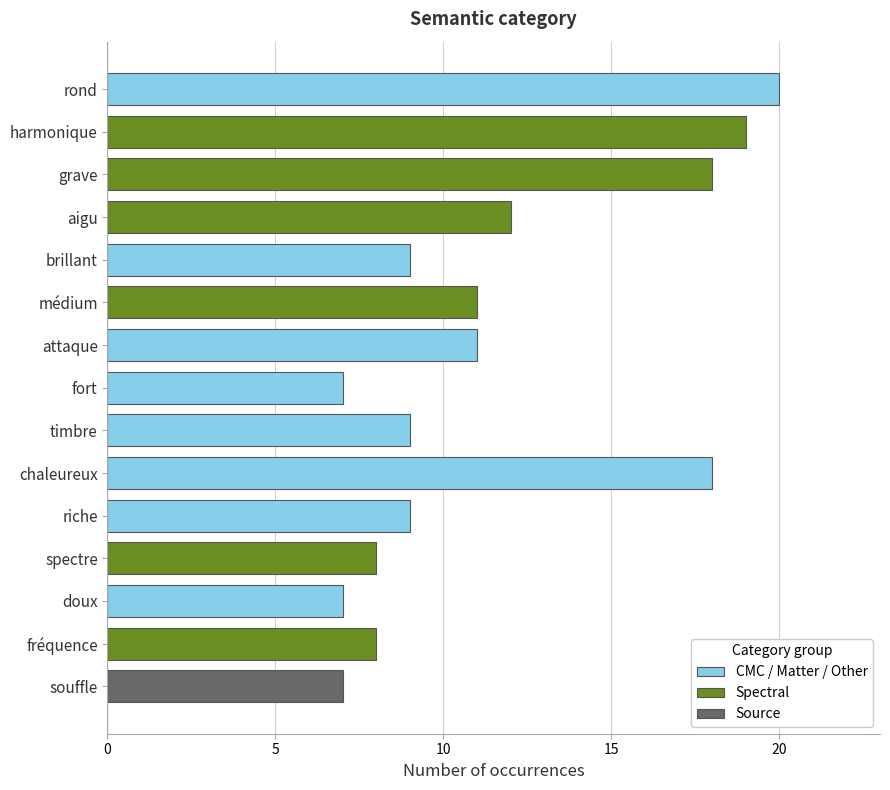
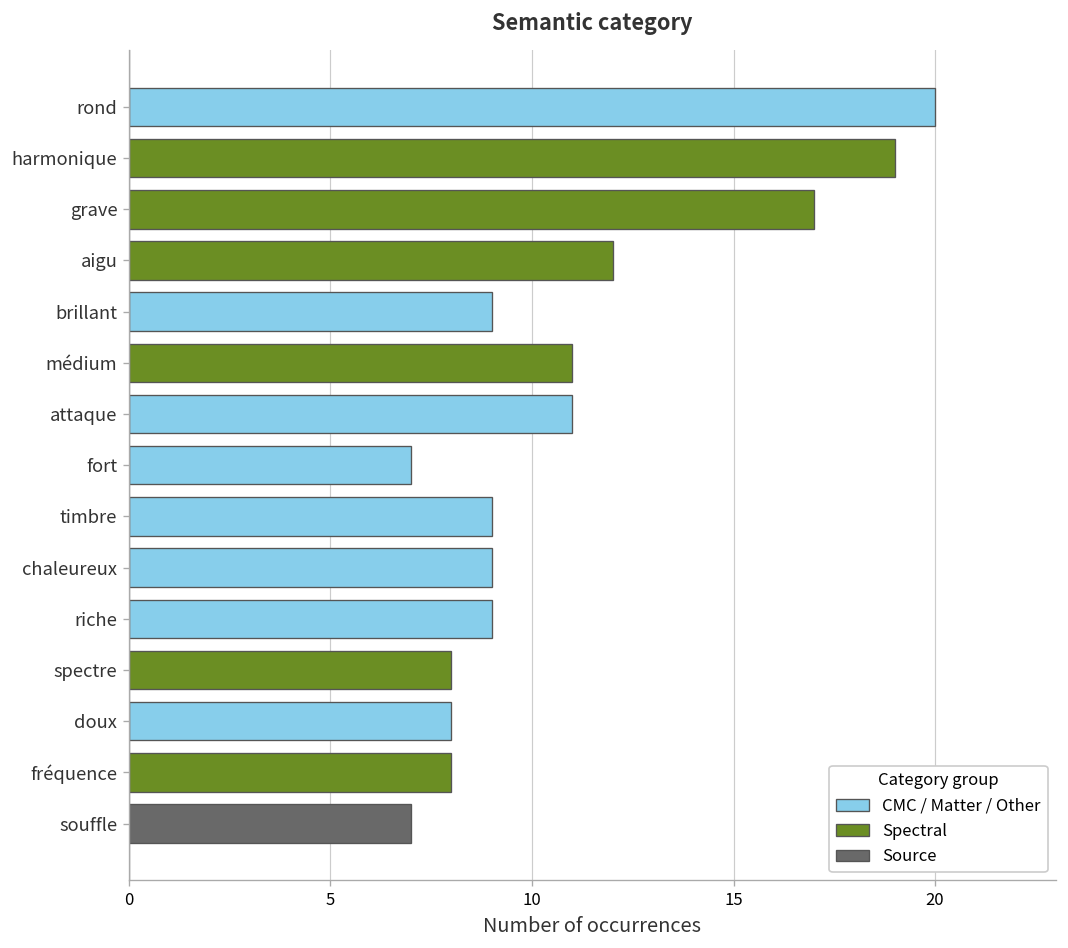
grave: 18 -> 17
chaleureux: 18 -> 9
doux: 7 -> 8
